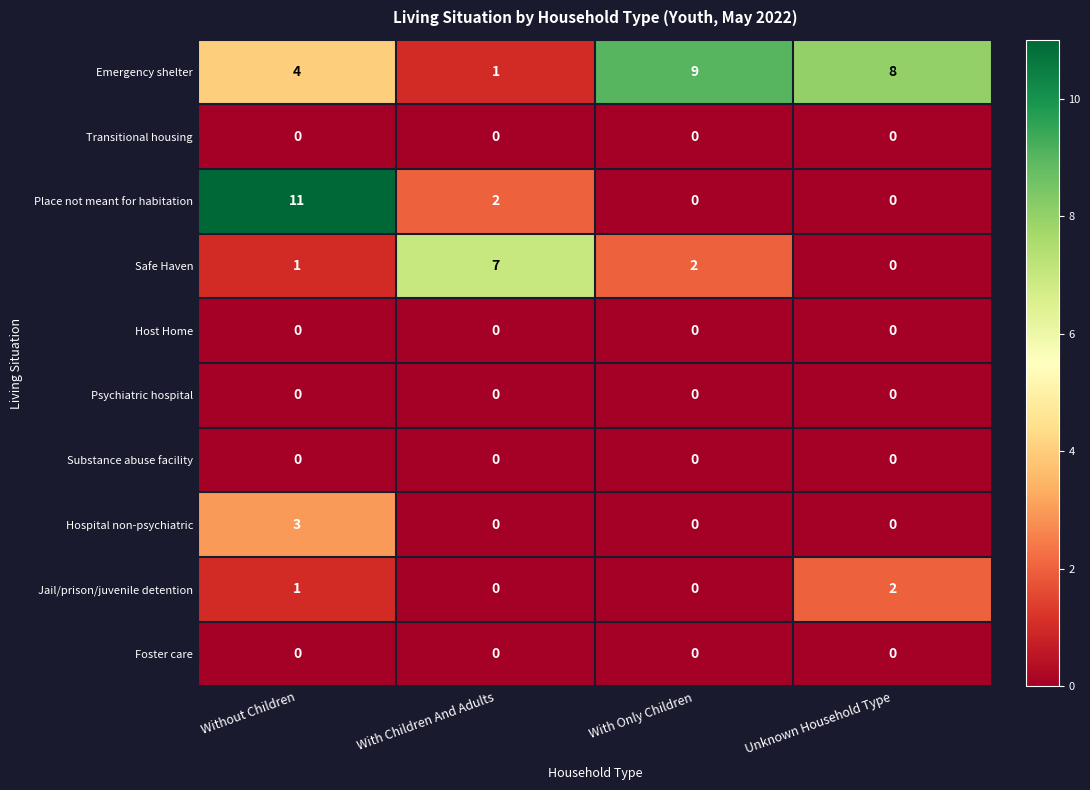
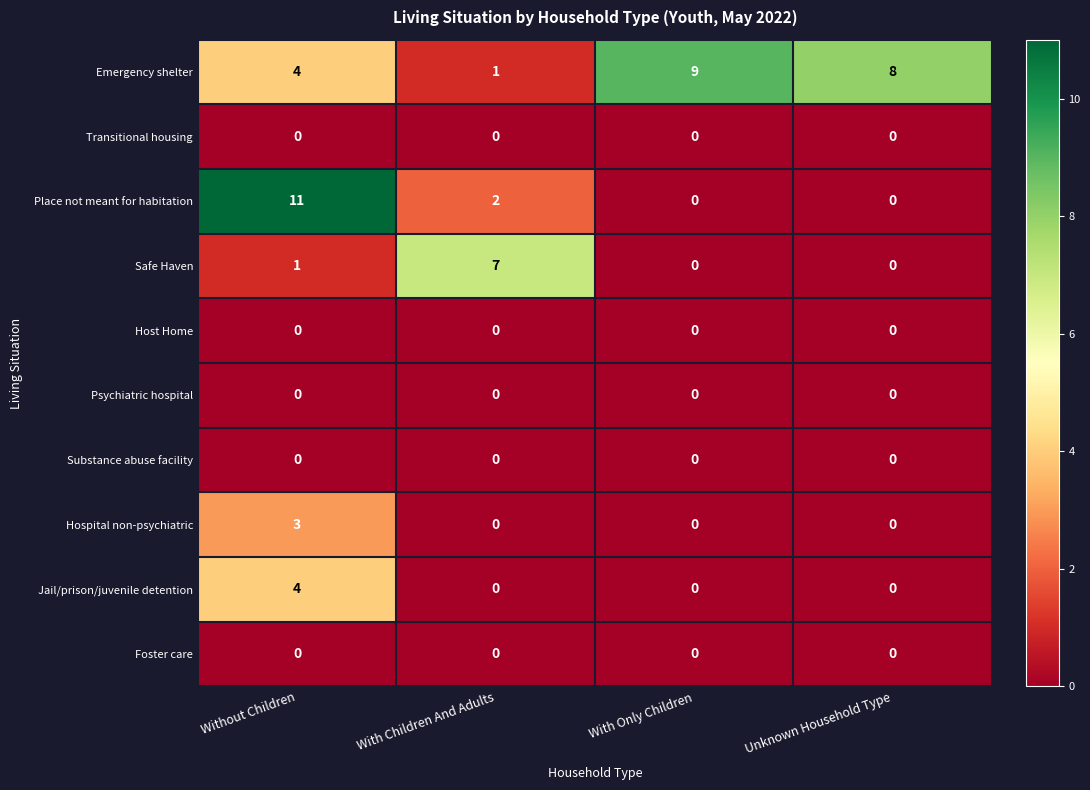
Safe Haven, With Only Children: 2 -> 0
Jail/prison/juvenile detention, Without Children: 1 -> 4
Jail/prison/juvenile detention, Unknown Household Type: 2 -> 0
